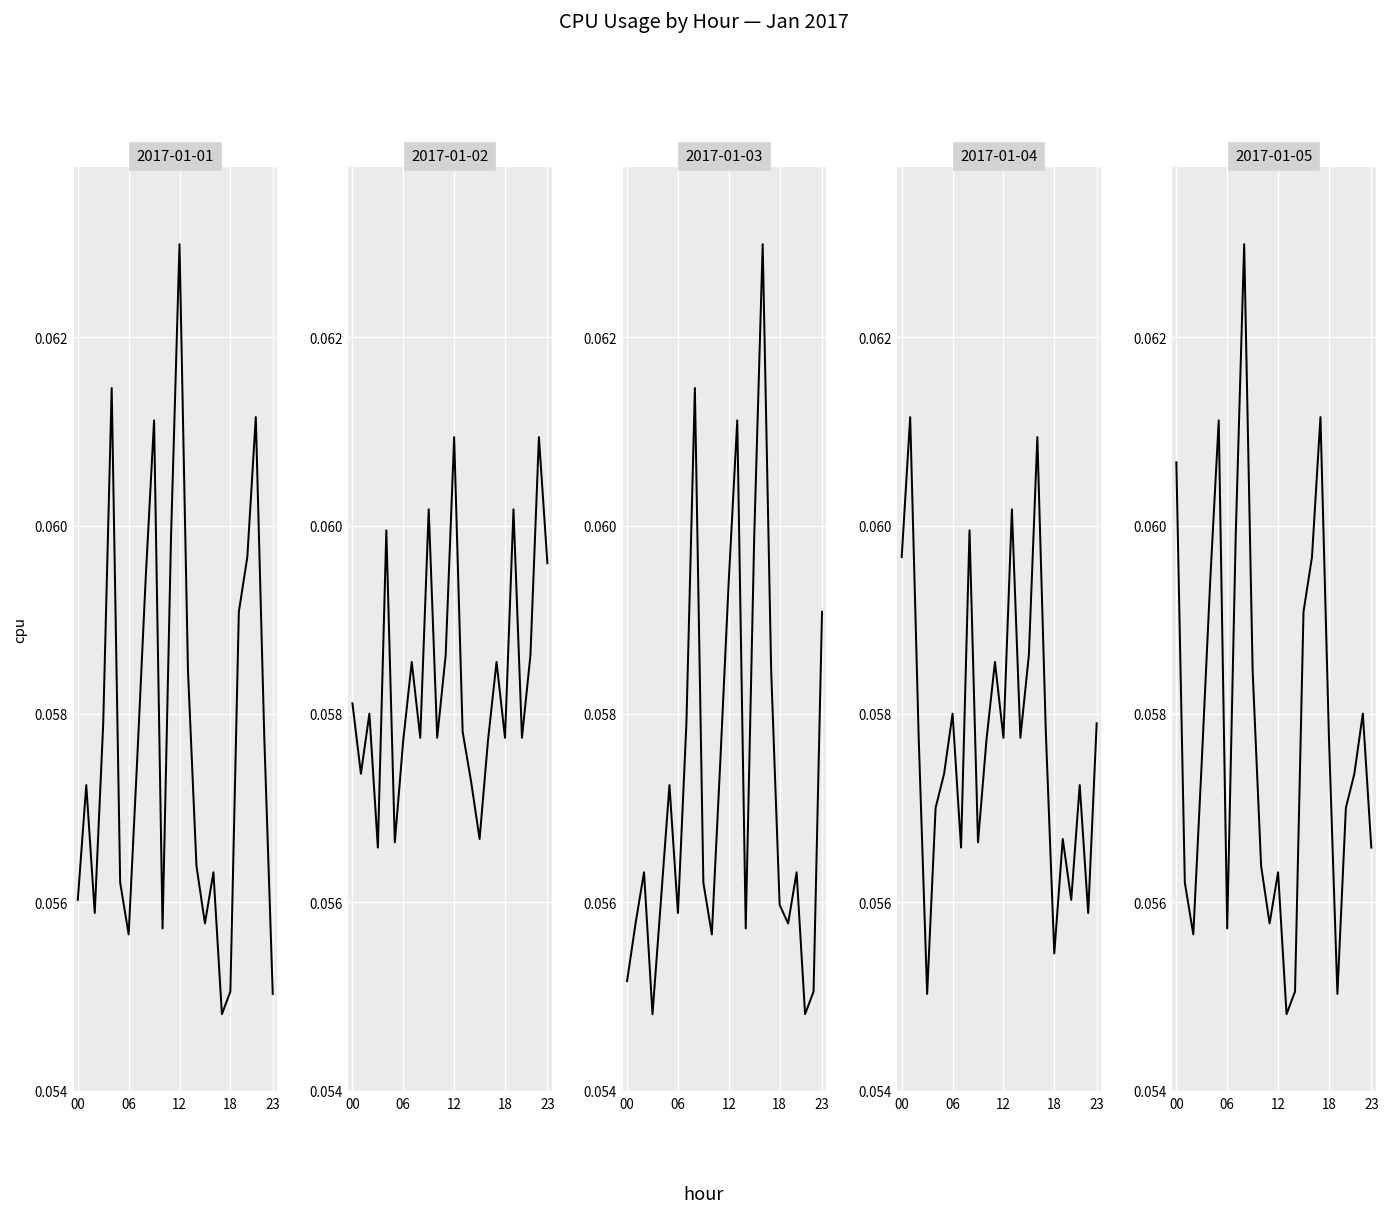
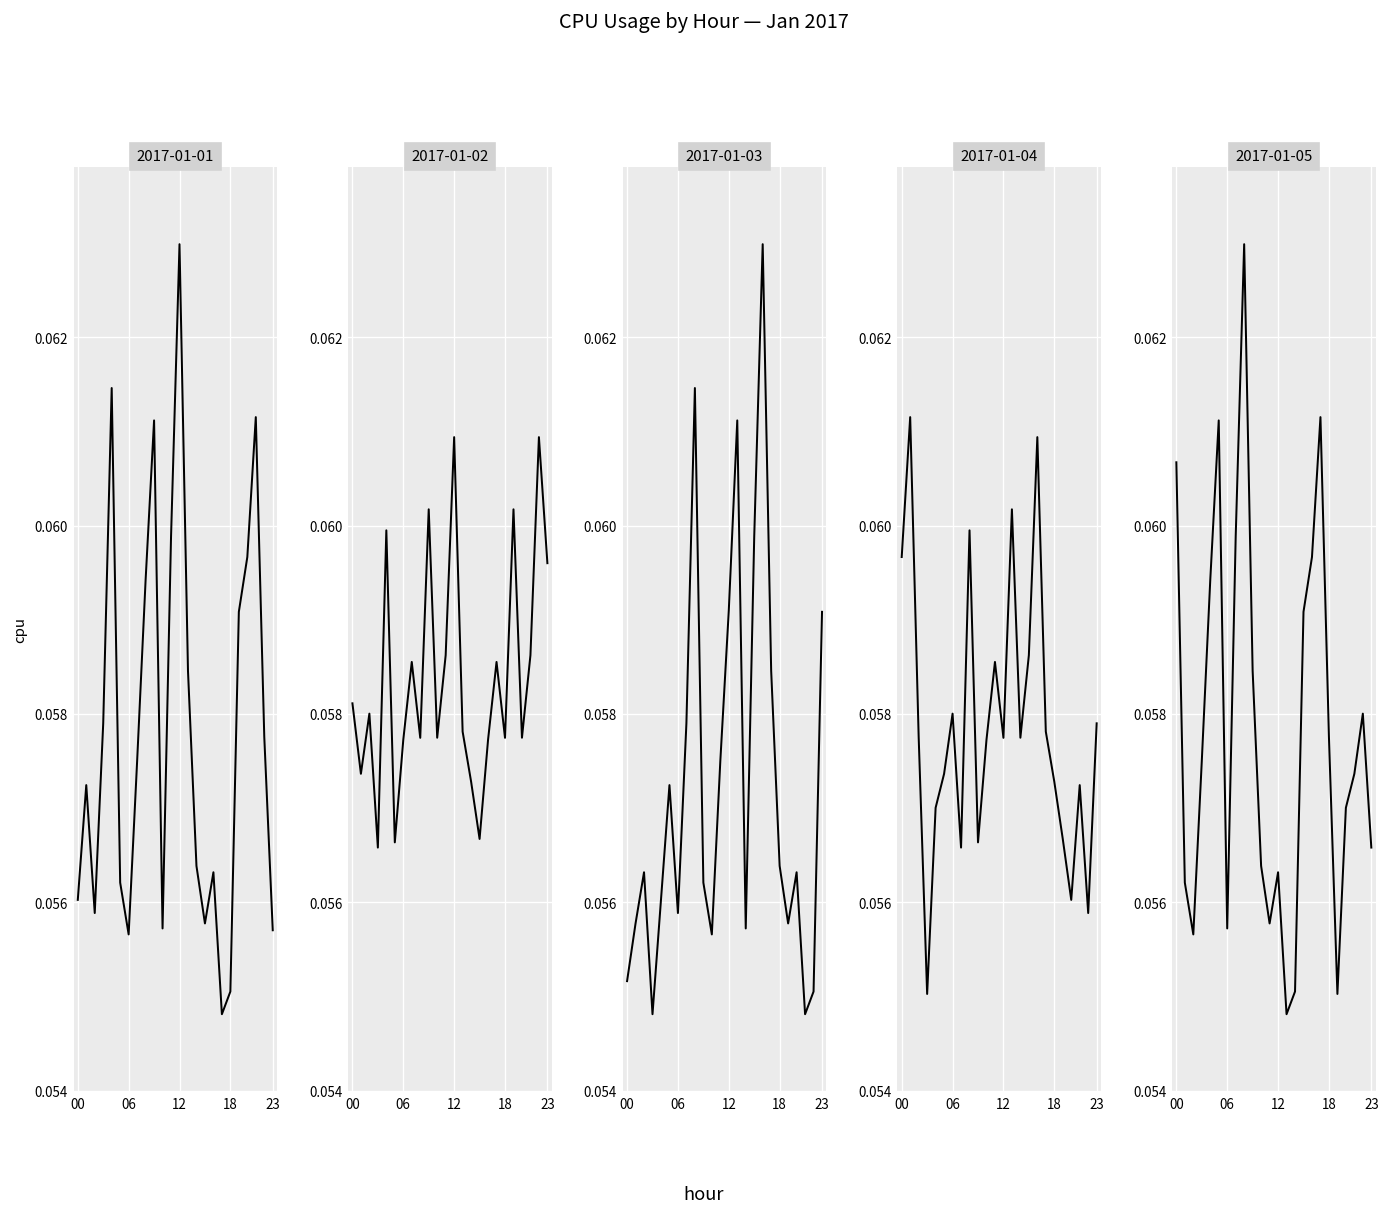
2017-01-01, 23: 0.0550 -> 0.0557
2017-01-03, 12: 0.0594 -> 0.0591
2017-01-03, 18: 0.0560 -> 0.0564
2017-01-04, 18: 0.0555 -> 0.0573
